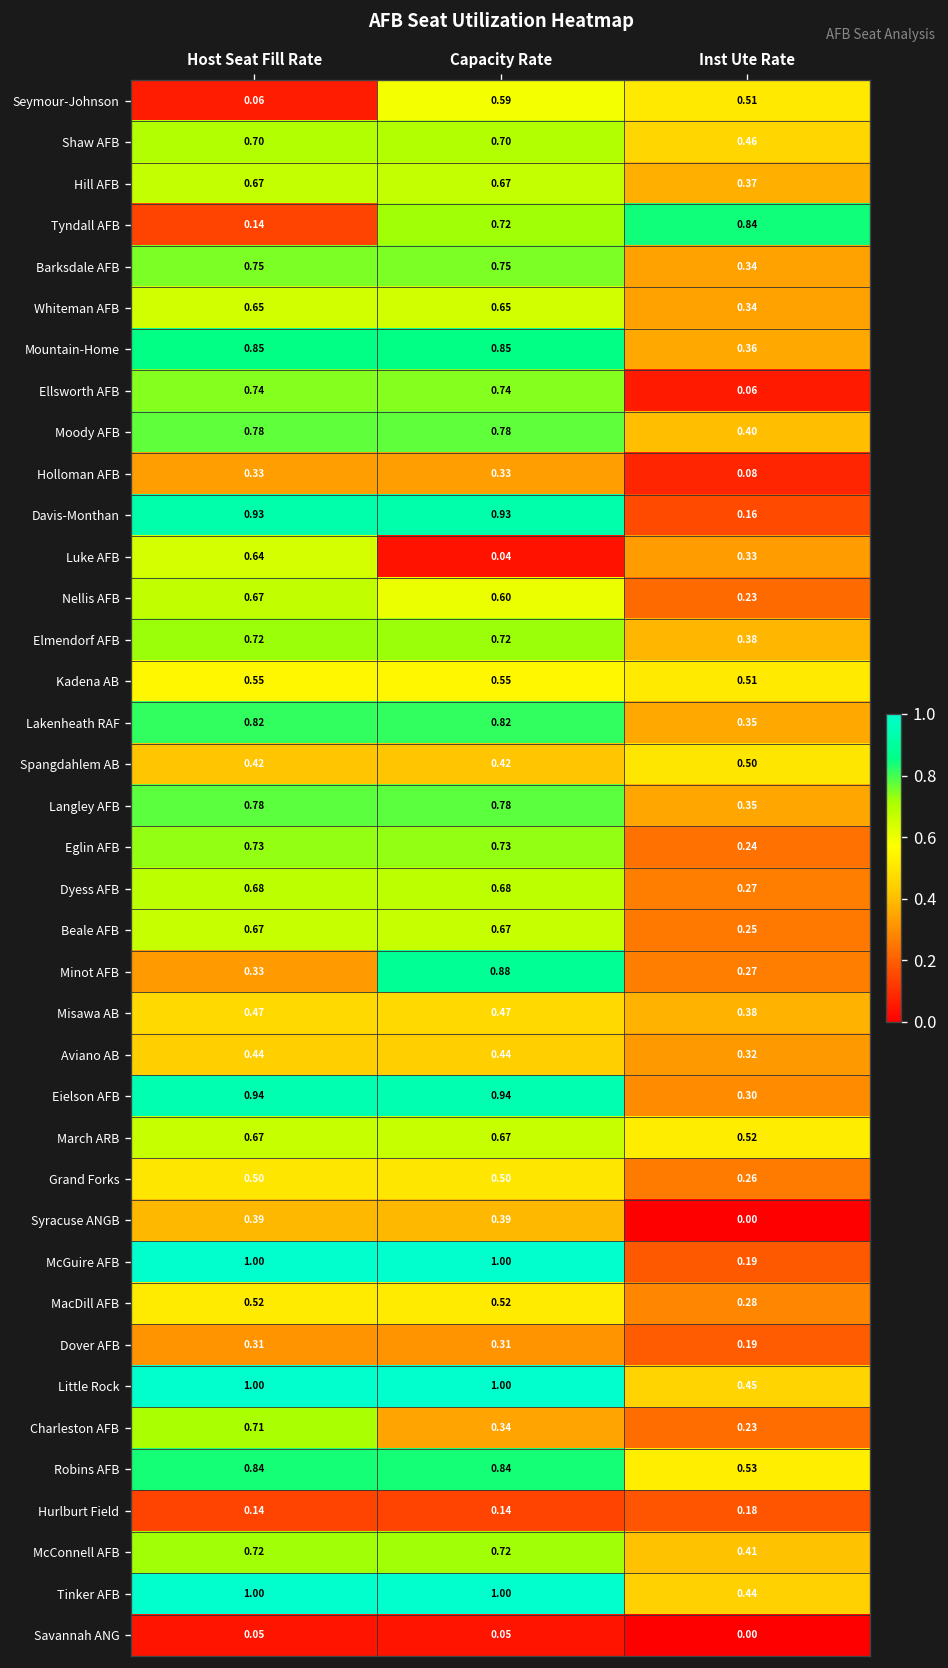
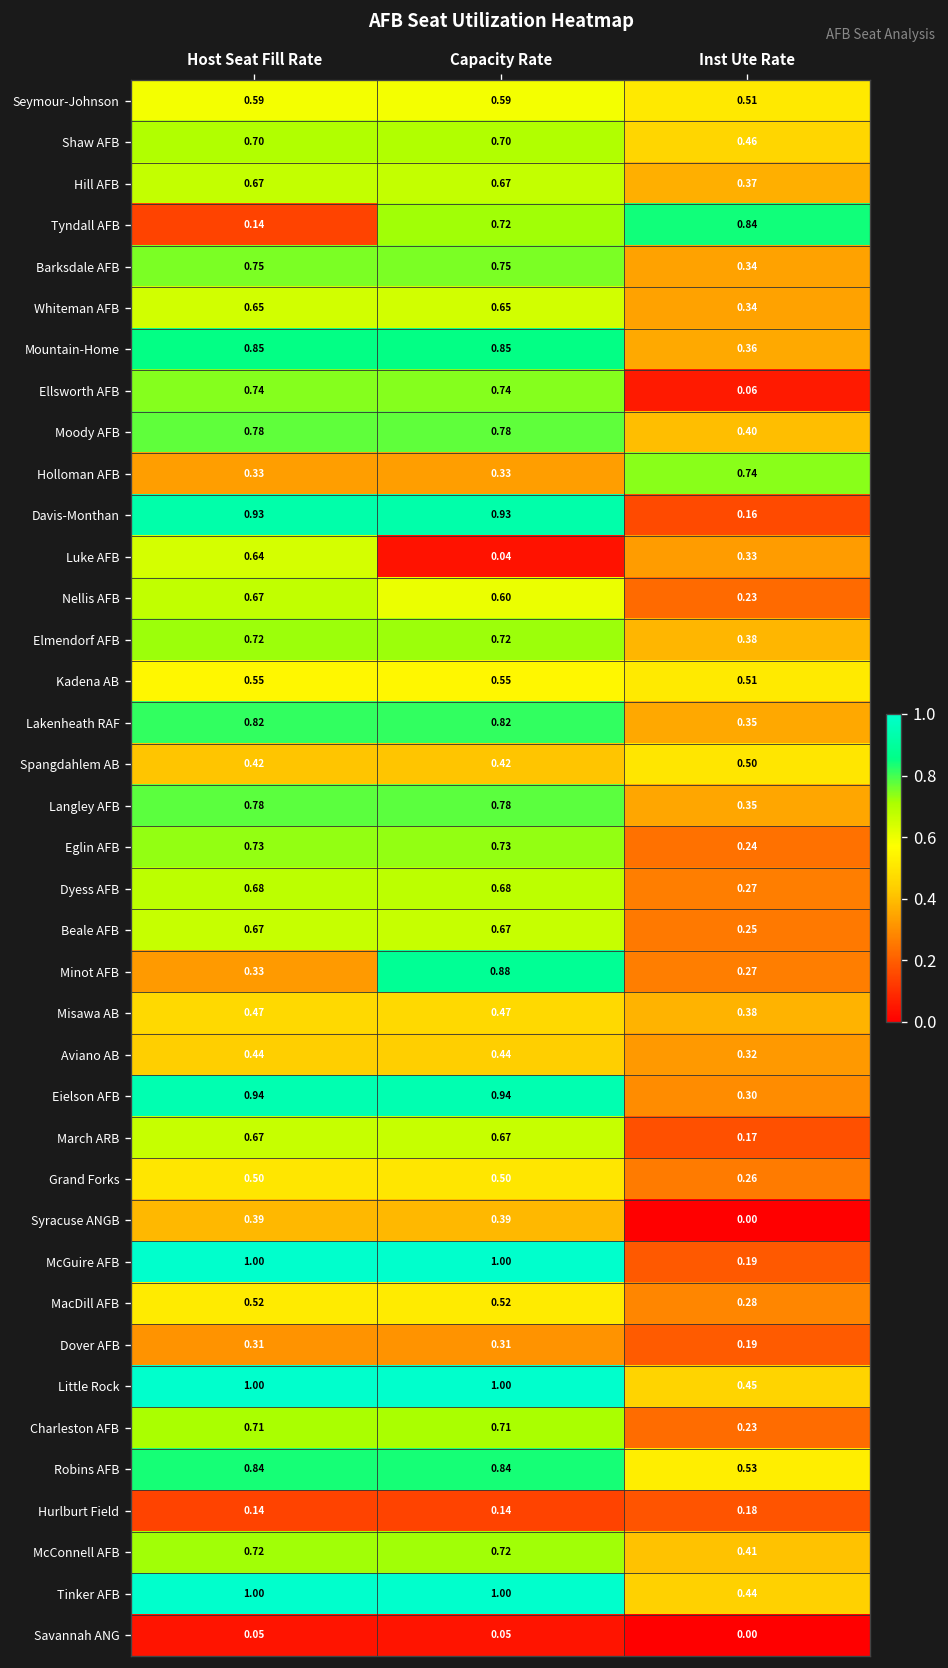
Seymour-Johnson, Host Seat Fill Rate: 0.06 -> 0.59
Holloman AFB, Inst Ute Rate: 0.08 -> 0.74
March ARB, Inst Ute Rate: 0.52 -> 0.17
Charleston AFB, Capacity Rate: 0.34 -> 0.71
